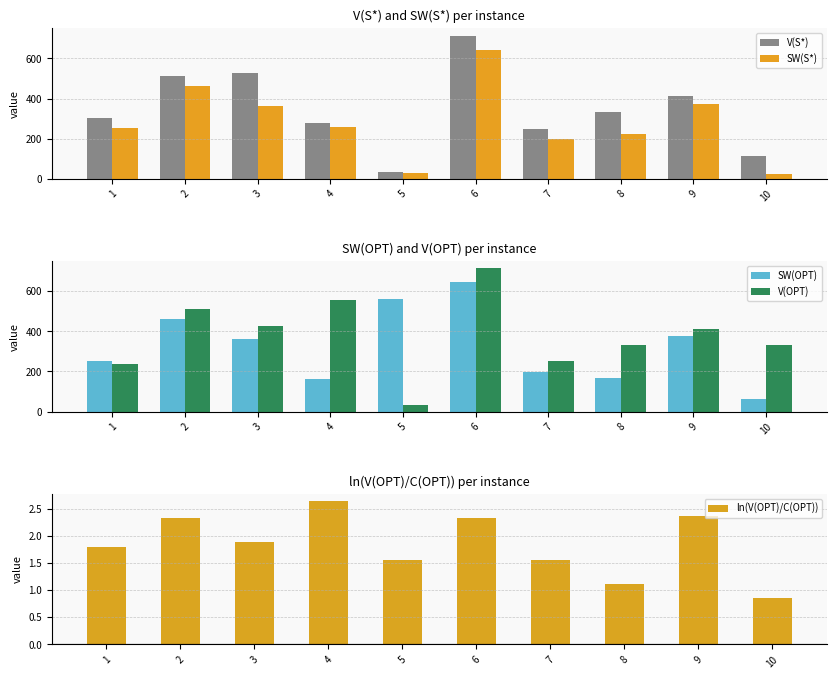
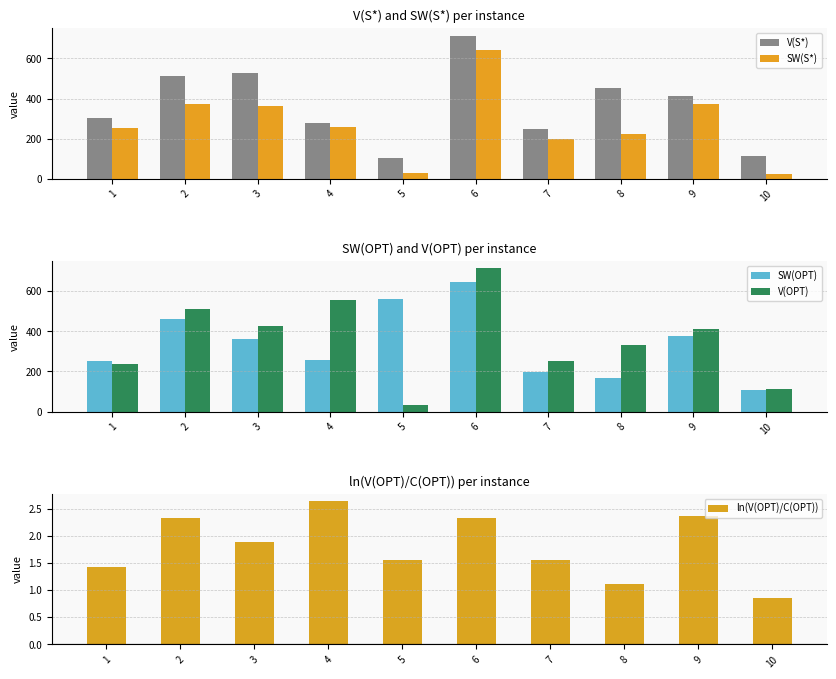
V(S*) and SW(S*) per instance, SW(S*), 2: 460 -> 370
V(S*) and SW(S*) per instance, V(S*), 5: 30 -> 100
V(S*) and SW(S*) per instance, V(S*), 8: 330 -> 450
SW(OPT) and V(OPT) per instance, SW(OPT), 4: 160 -> 260
SW(OPT) and V(OPT) per instance, SW(OPT), 10: 60 -> 110
SW(OPT) and V(OPT) per instance, V(OPT), 10: 330 -> 110
ln(V(OPT)/C(OPT)) per instance, 1: 1.8 -> 1.4
